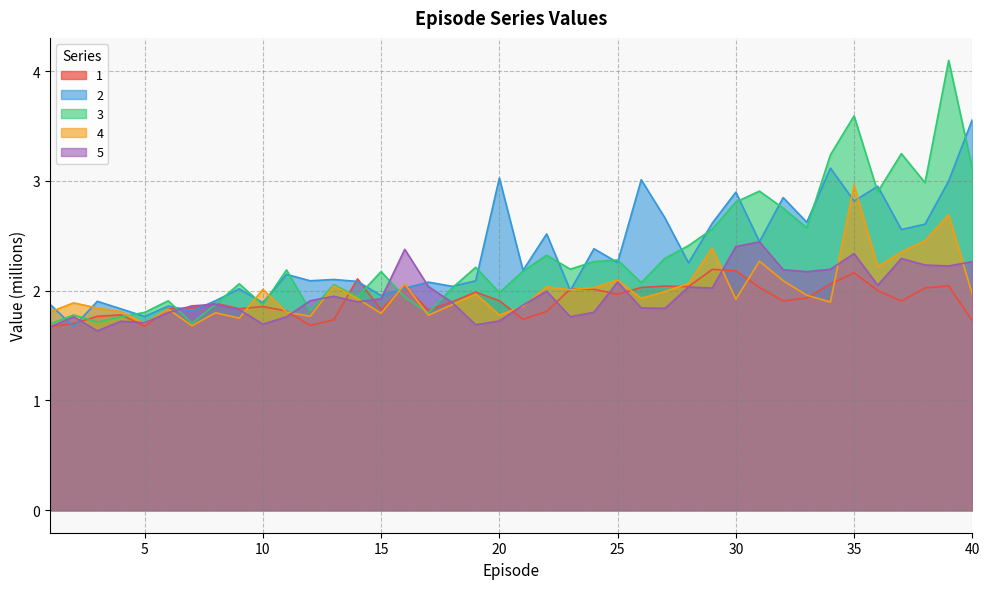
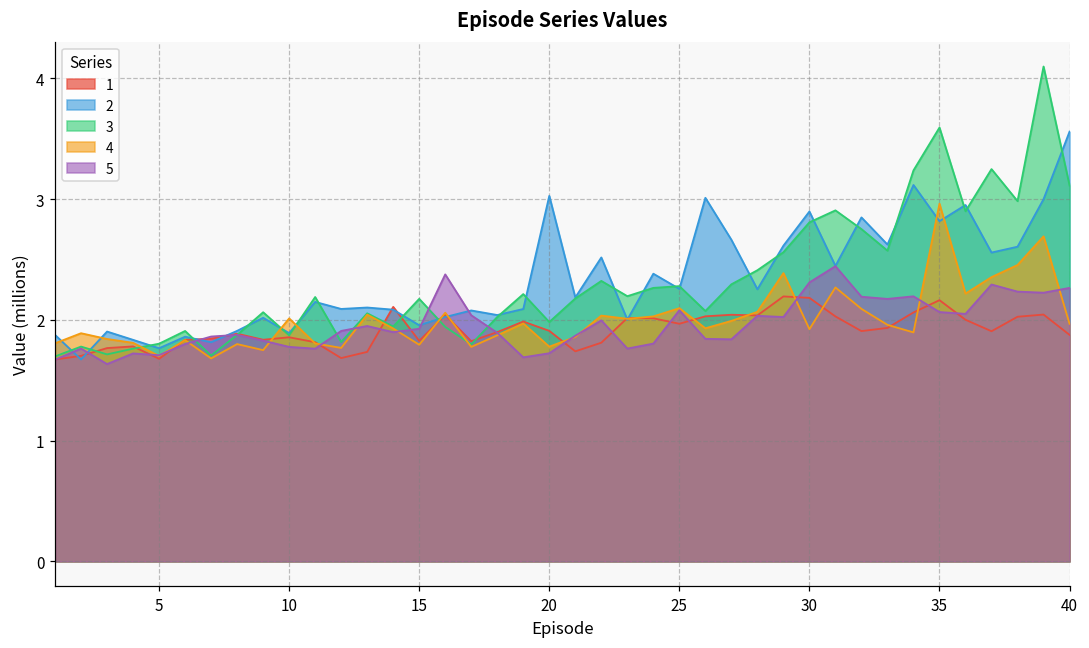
5, 10: 1.70 -> 1.78
5, 30: 2.40 -> 2.31
5, 35: 2.34 -> 2.06
1, 40: 1.72 -> 1.88
